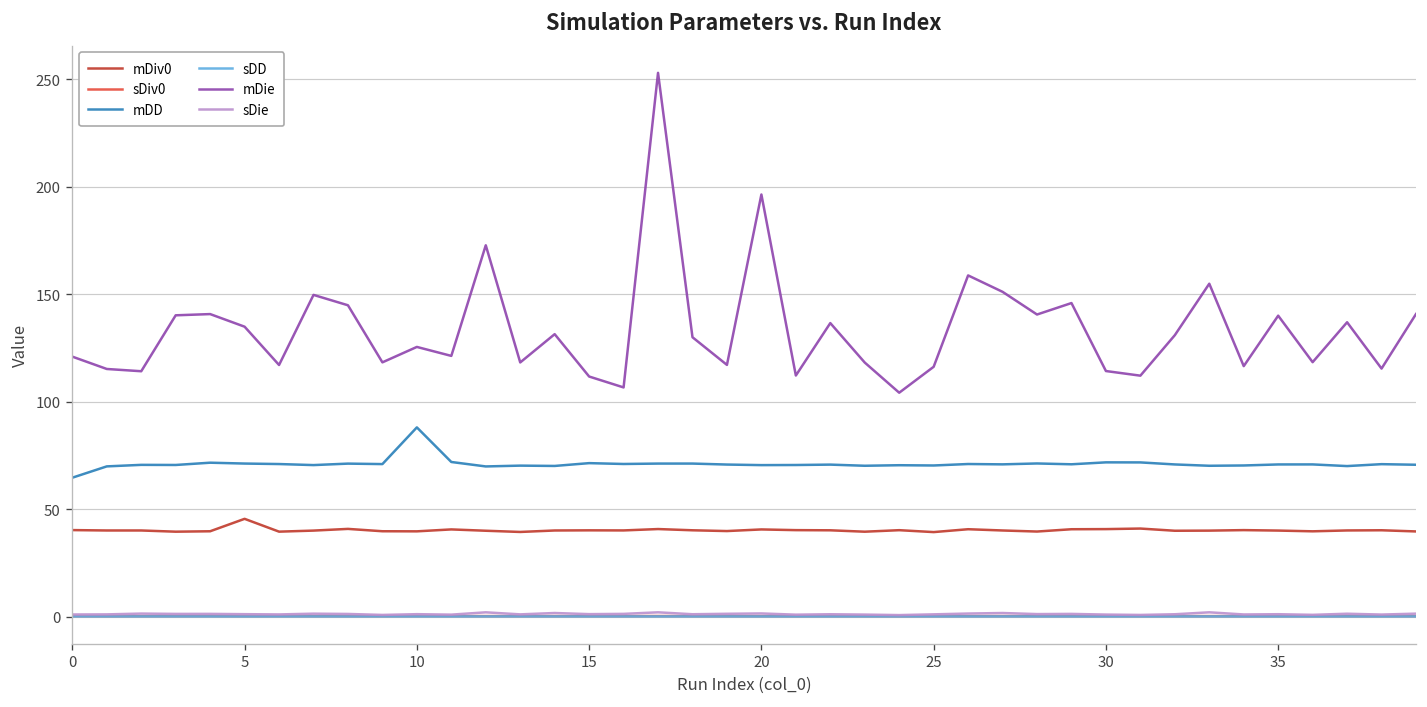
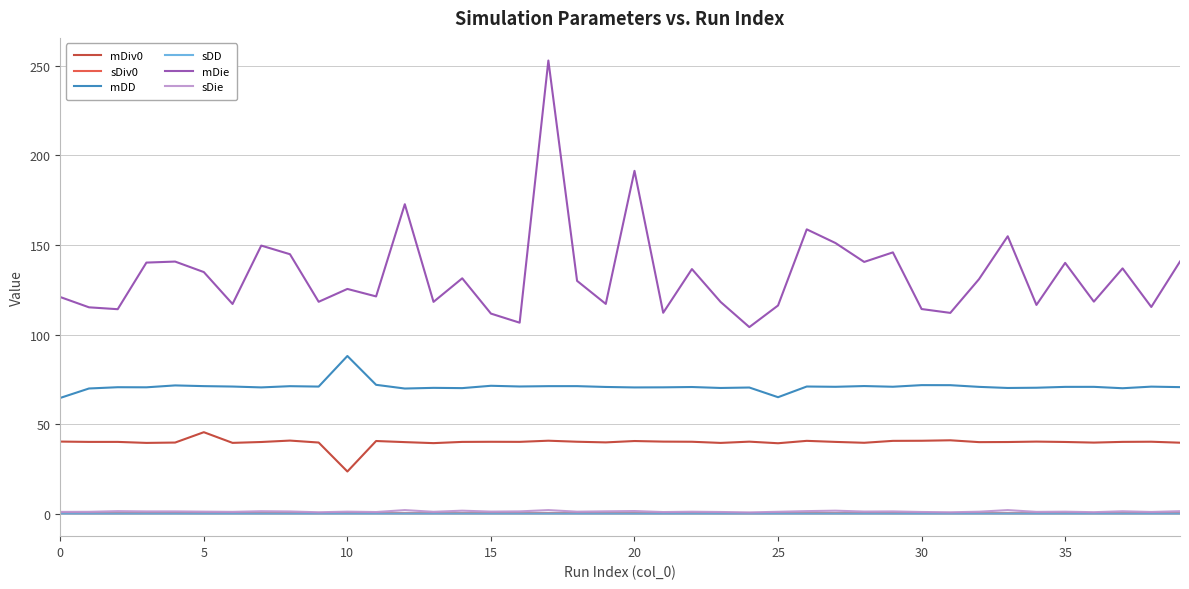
mDiv0, 10: 40 -> 24
mDie, 20: 196 -> 191
mDD, 25: 70 -> 65
